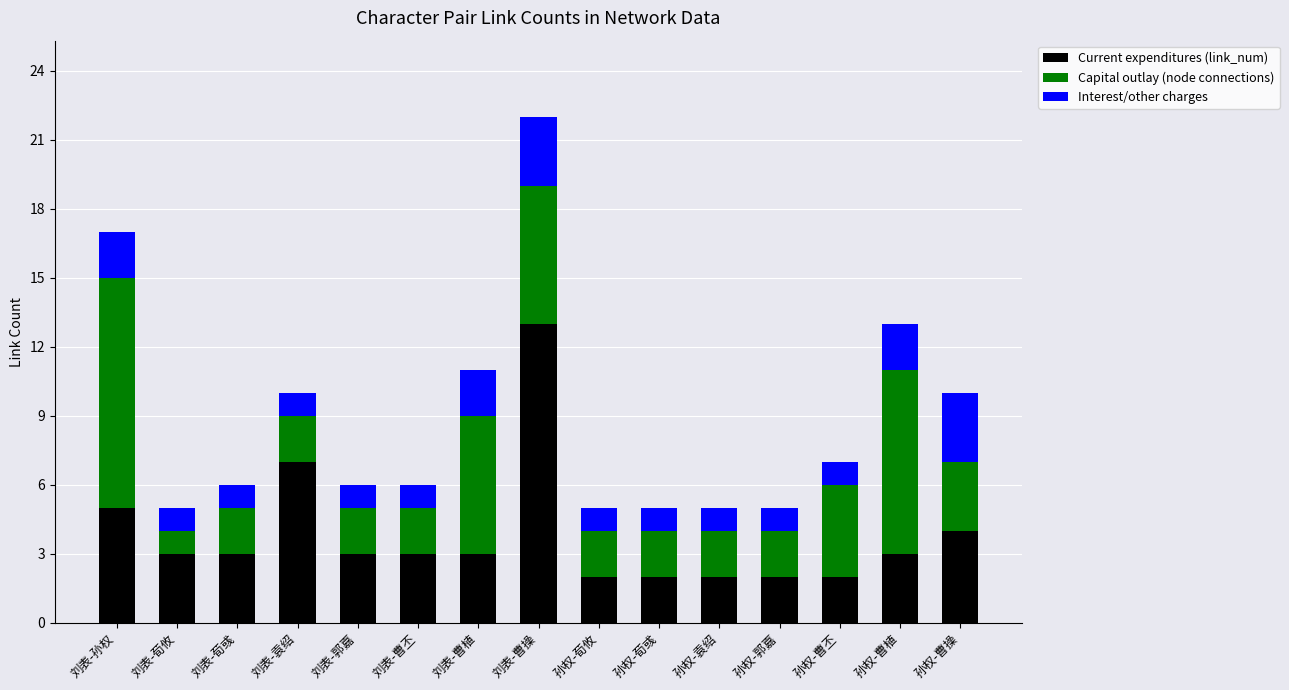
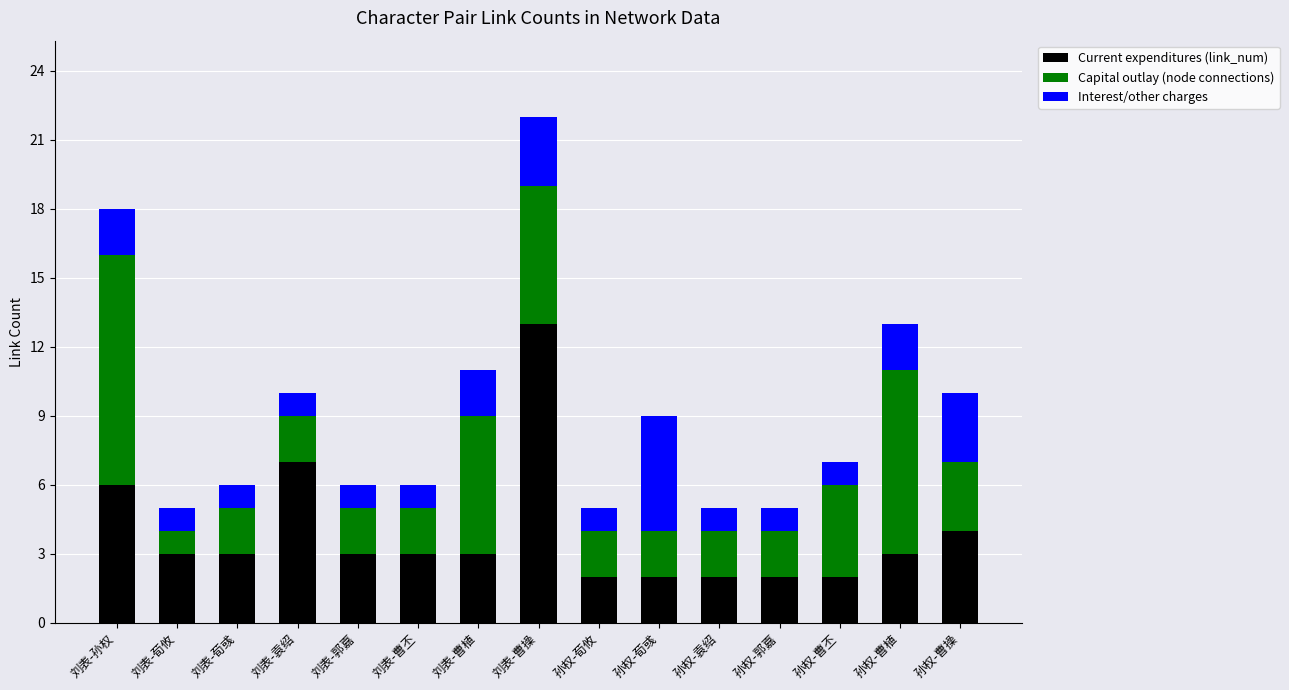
Current expenditures (link_num), 刘表-孙权: 5 -> 6
Interest/other charges, 孙权-荀彧: 1 -> 5
